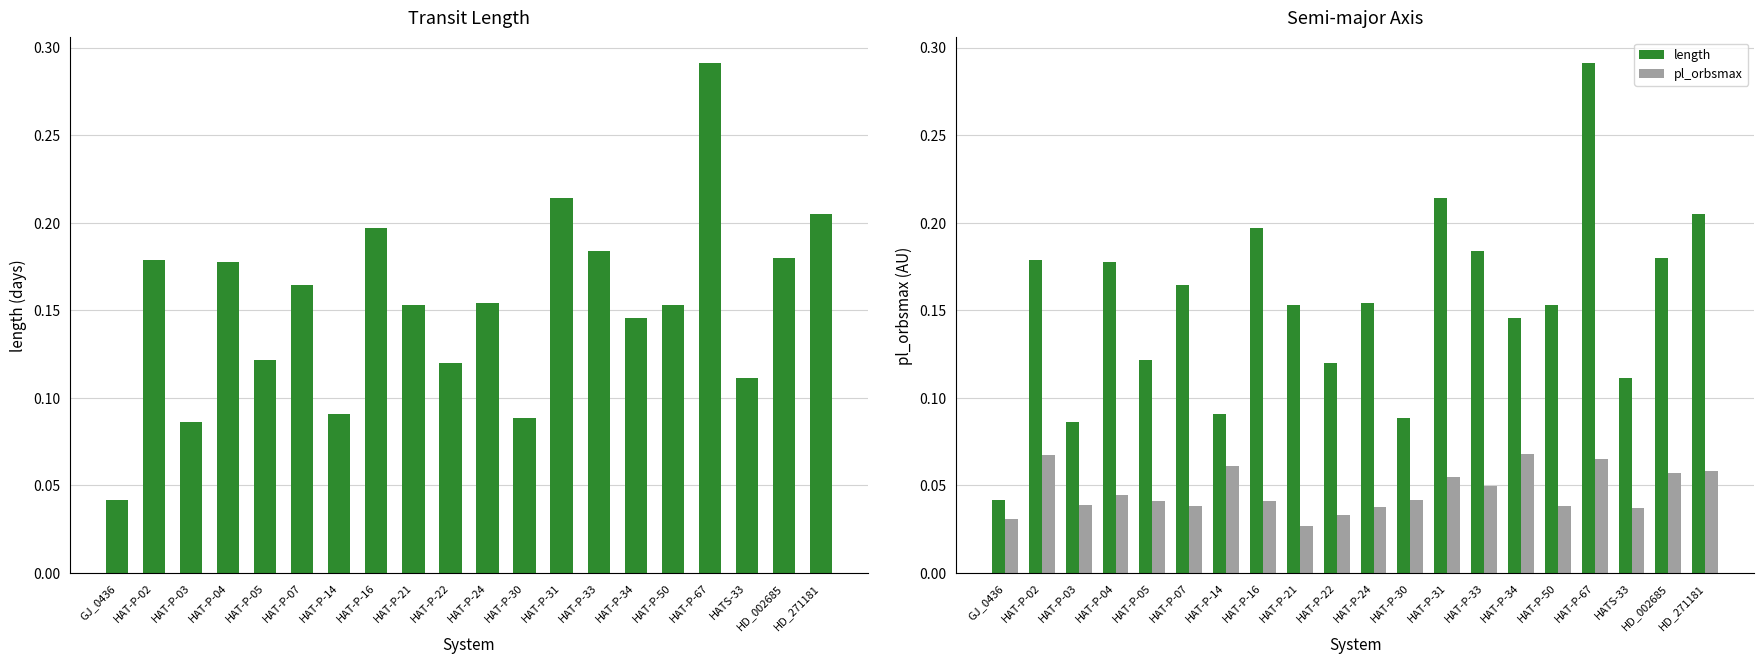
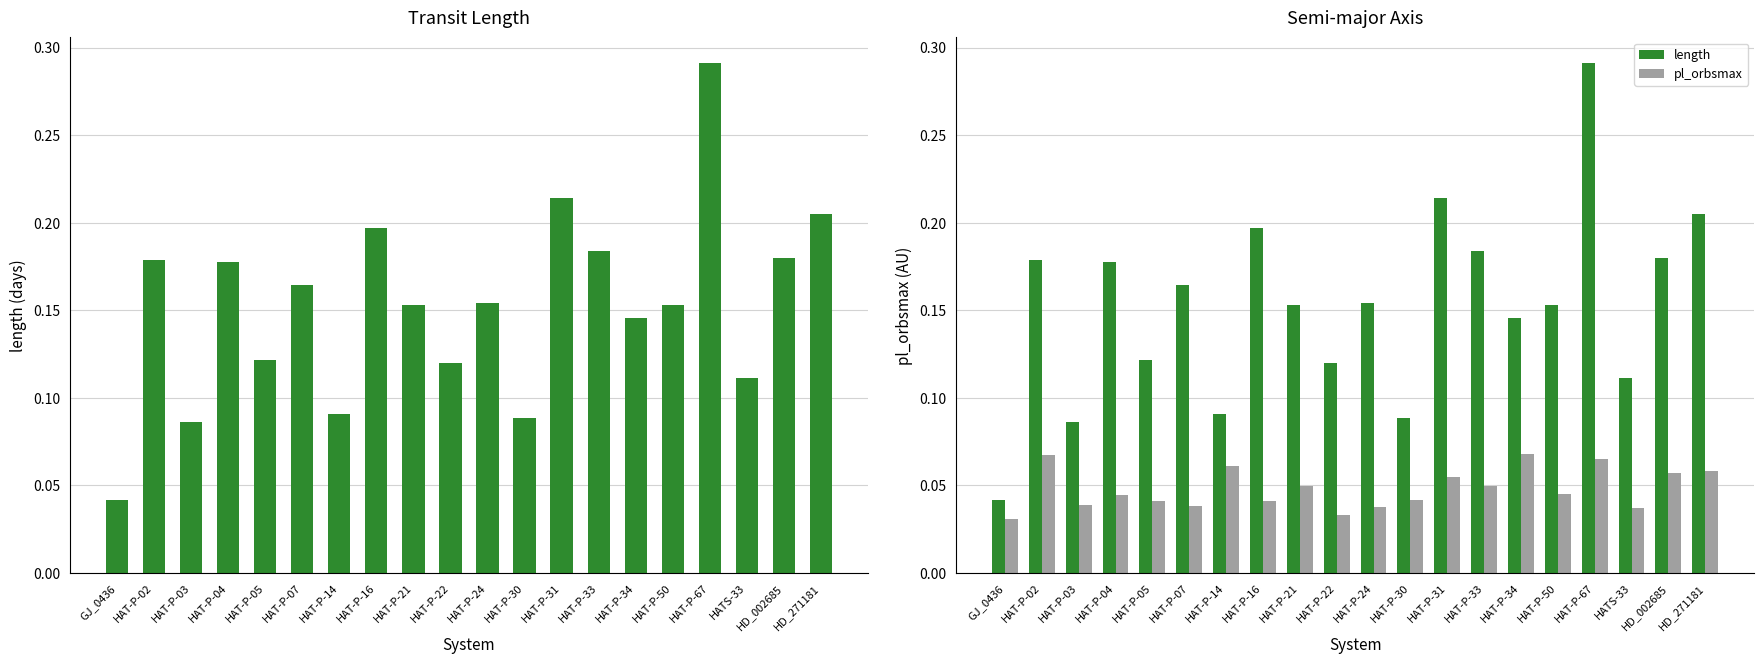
Semi-major Axis, pl_orbsmax, HAT-P-21: 0.027 -> 0.049
Semi-major Axis, pl_orbsmax, HAT-P-50: 0.038 -> 0.045
